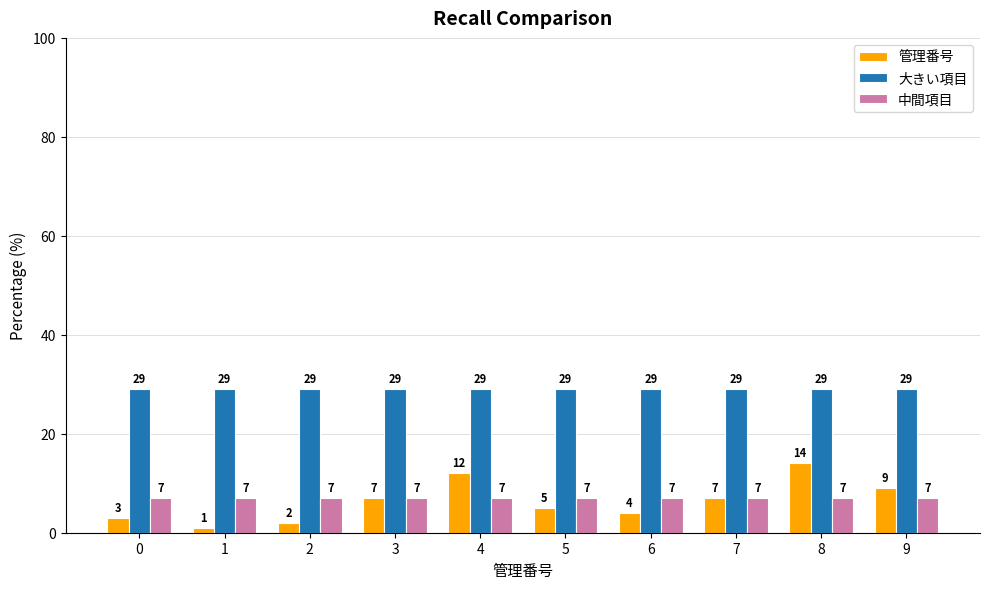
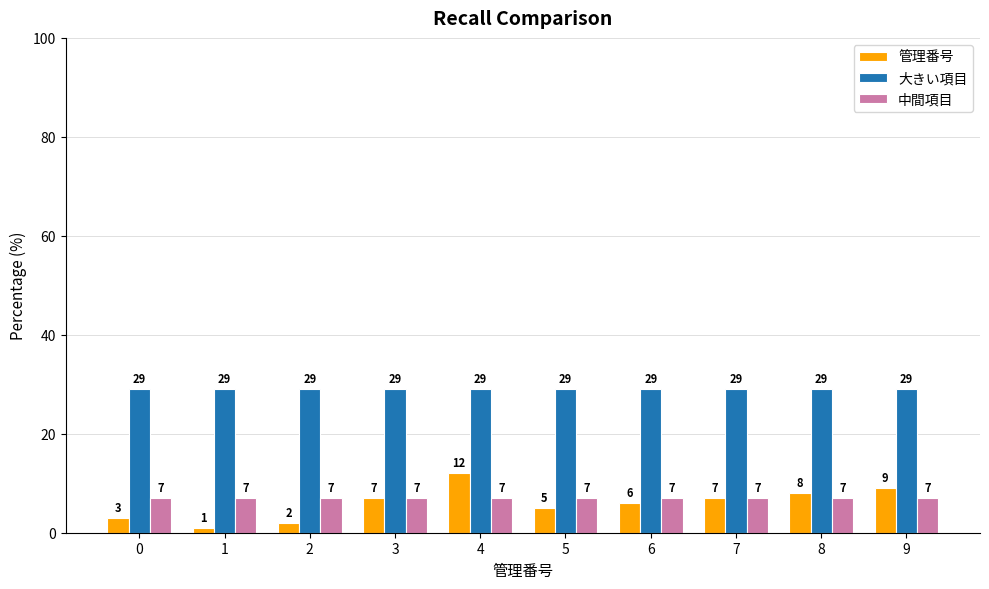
管理番号, 6: 4 -> 6
管理番号, 8: 14 -> 8
